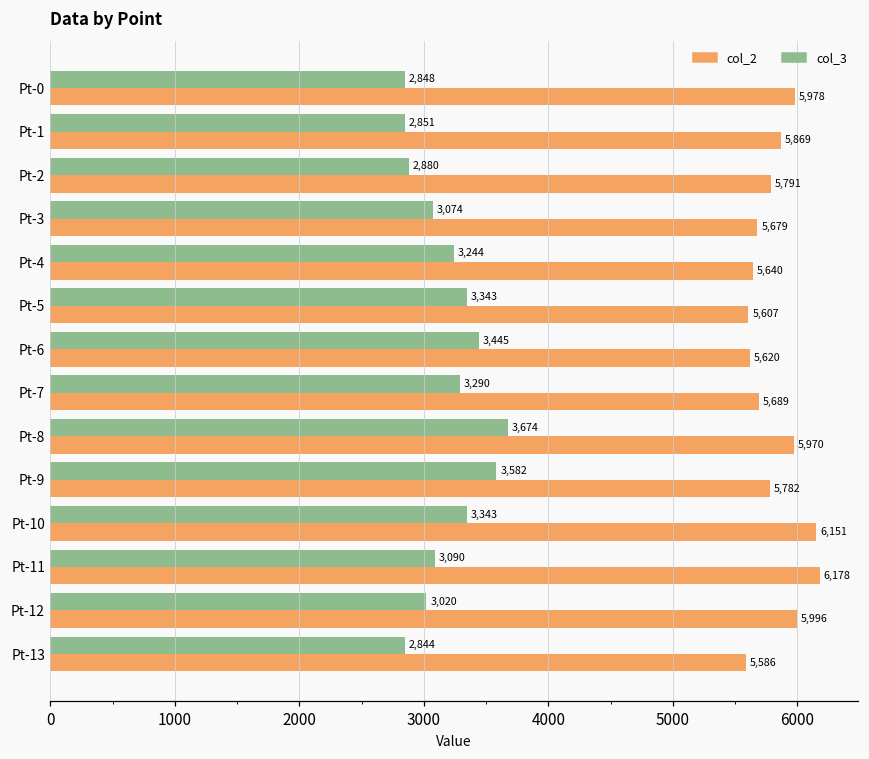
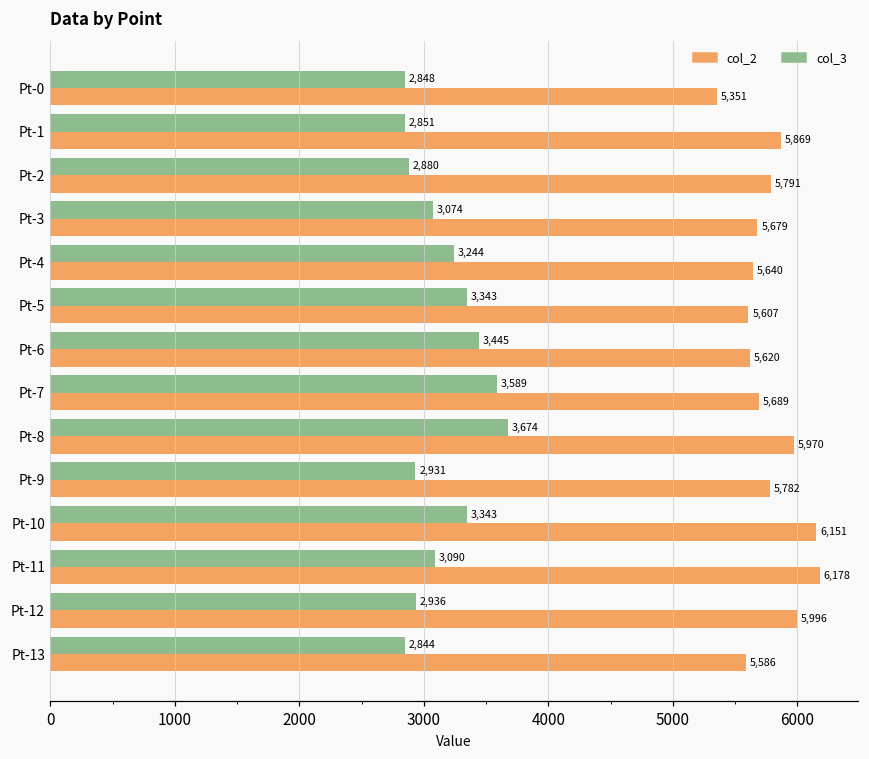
col_2, Pt-0: 5,978 -> 5,351
col_3, Pt-7: 3,290 -> 3,589
col_3, Pt-9: 3,582 -> 2,931
col_3, Pt-12: 3,020 -> 2,936
